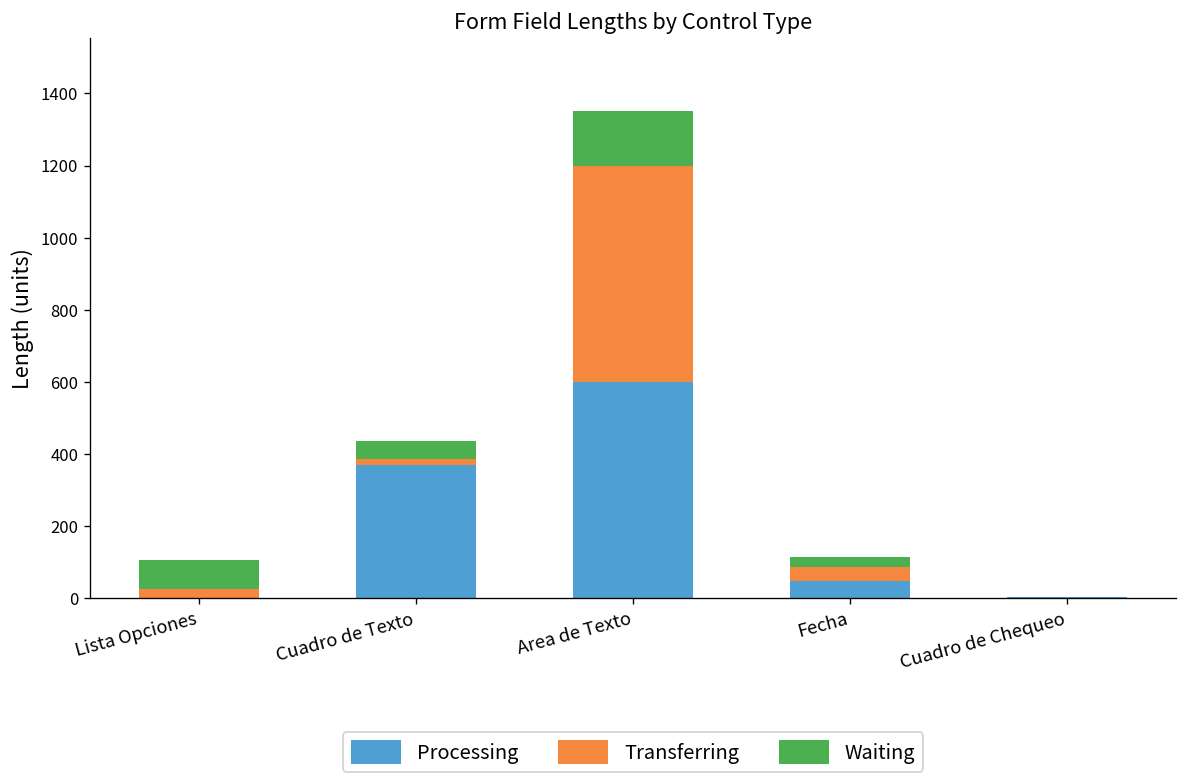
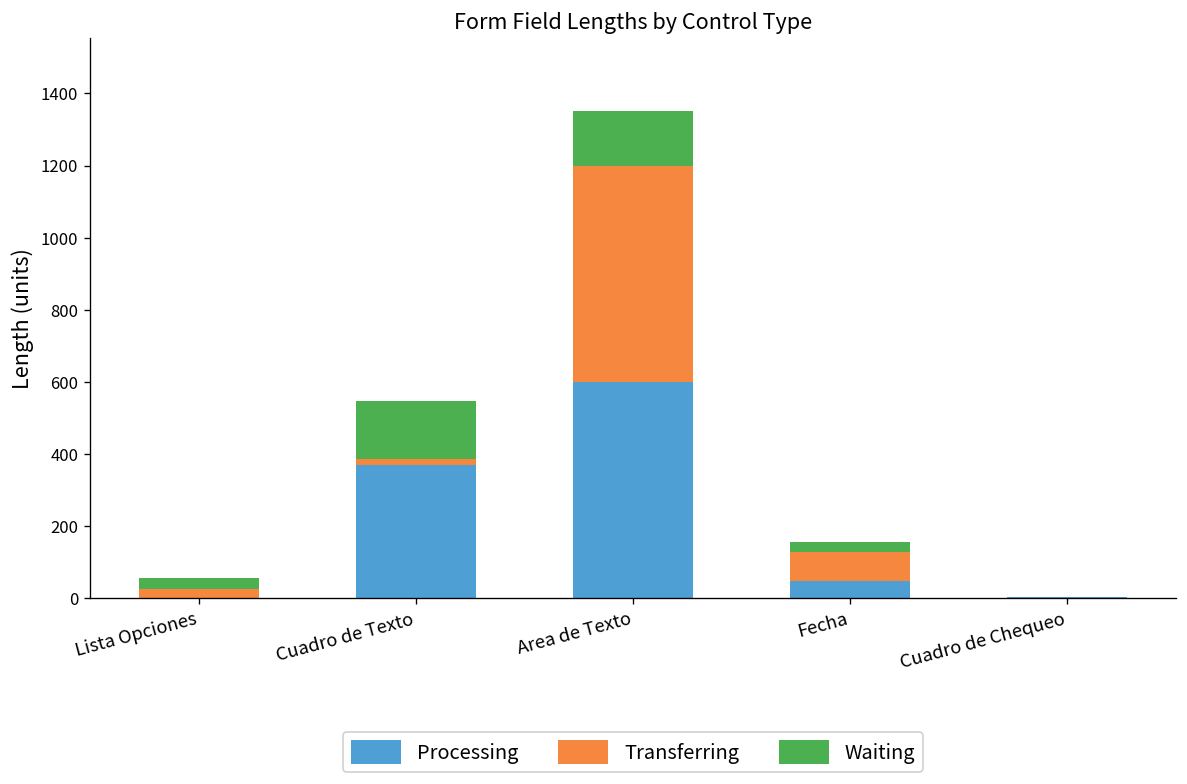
Waiting, Lista Opciones: 80 -> 30
Waiting, Cuadro de Texto: 50 -> 160
Transferring, Fecha: 40 -> 80
